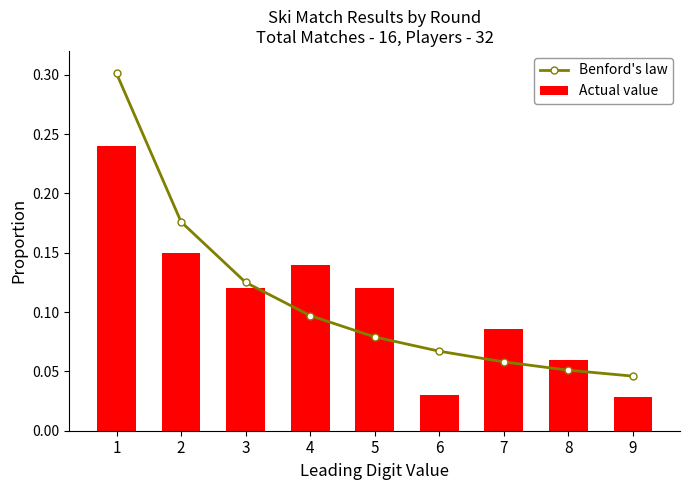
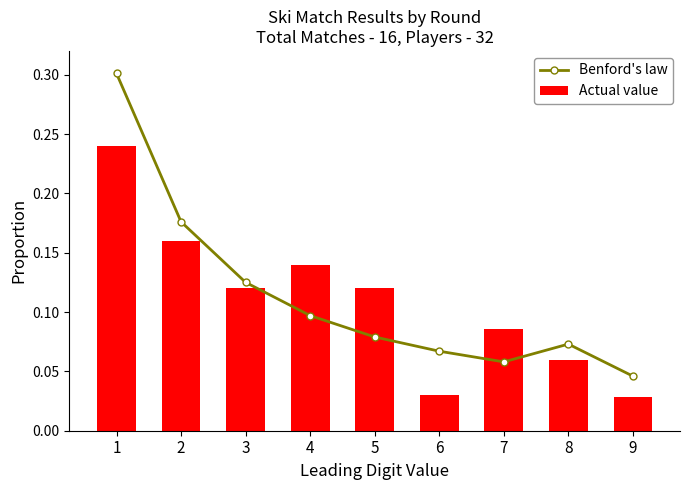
Actual value, 2: 0.15 -> 0.16
Benford's law, 8: 0.051 -> 0.073
